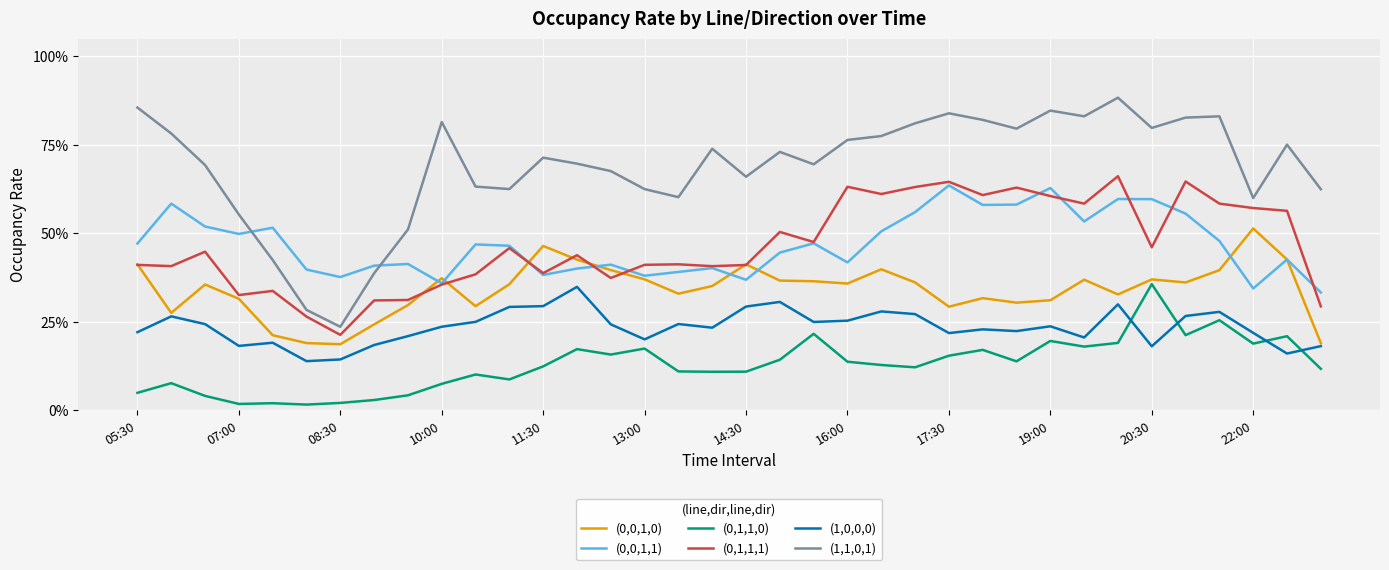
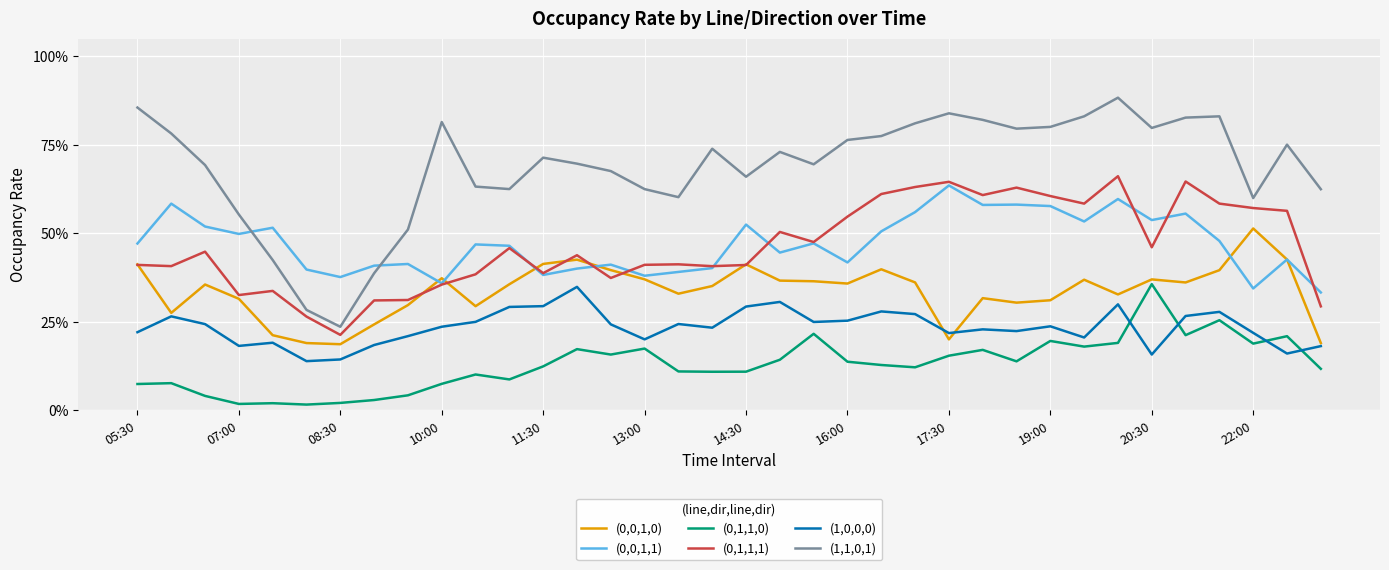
(0,1,1,0), 05:30: 5% -> 7%
(0,0,1,0), 11:30: 46% -> 41%
(0,0,1,1), 14:30: 37% -> 53%
(0,1,1,1), 16:00: 63% -> 55%
(0,0,1,0), 17:30: 29% -> 20%
(0,0,1,1), 19:00: 63% -> 58%
(1,1,0,1), 19:00: 85% -> 80%
(0,0,1,1), 20:30: 60% -> 54%
(1,0,0,0), 20:30: 18% -> 16%
